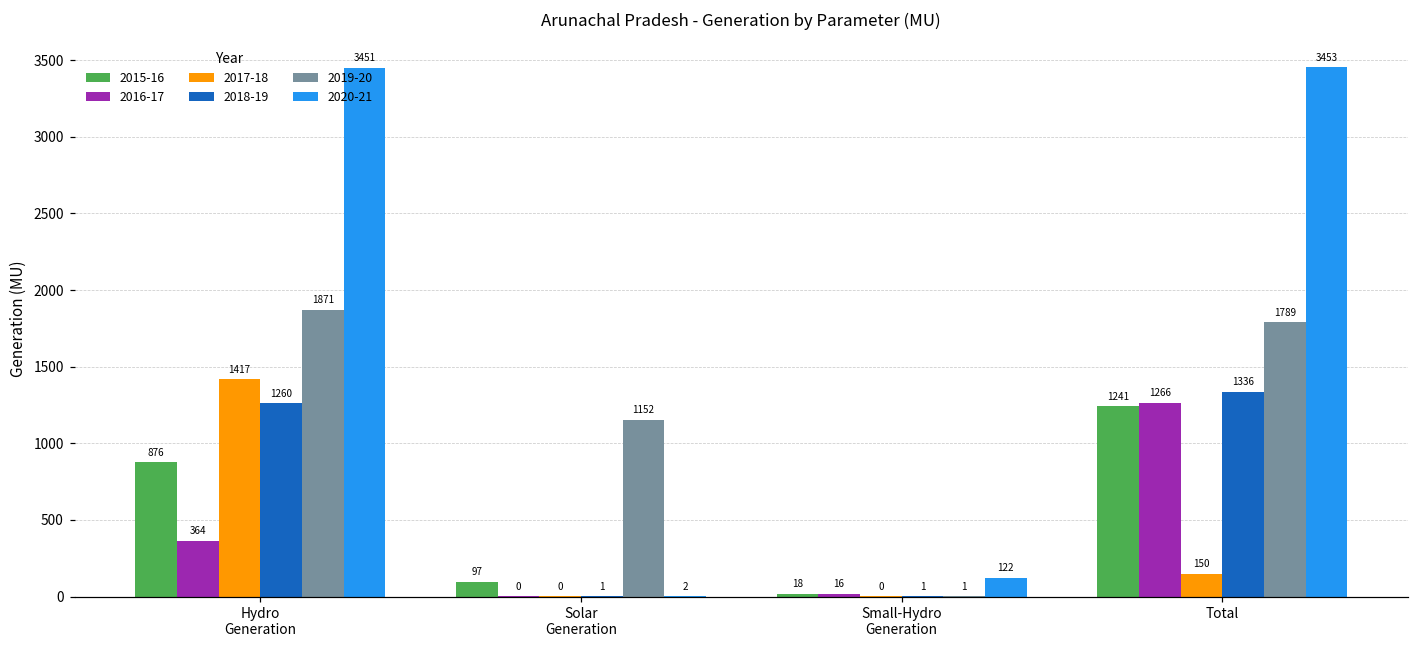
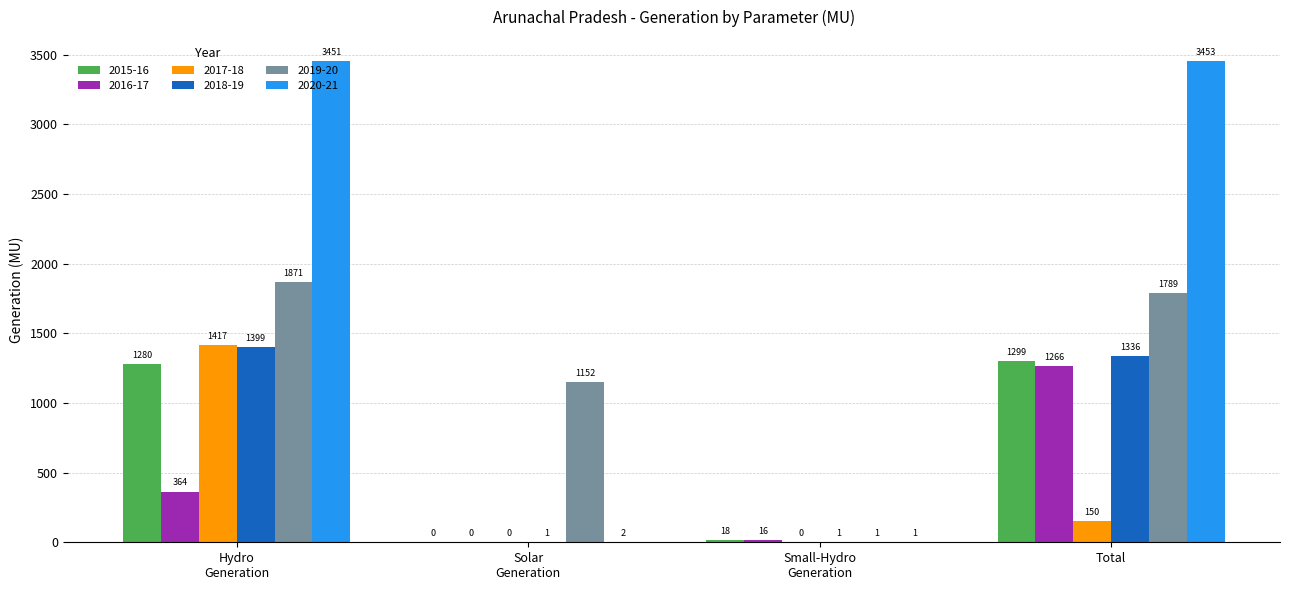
2015-16, Hydro Generation: 876 -> 1280
2018-19, Hydro Generation: 1260 -> 1399
2015-16, Solar Generation: 97 -> 0
2020-21, Small-Hydro Generation: 122 -> 1
2015-16, Total: 1241 -> 1299
